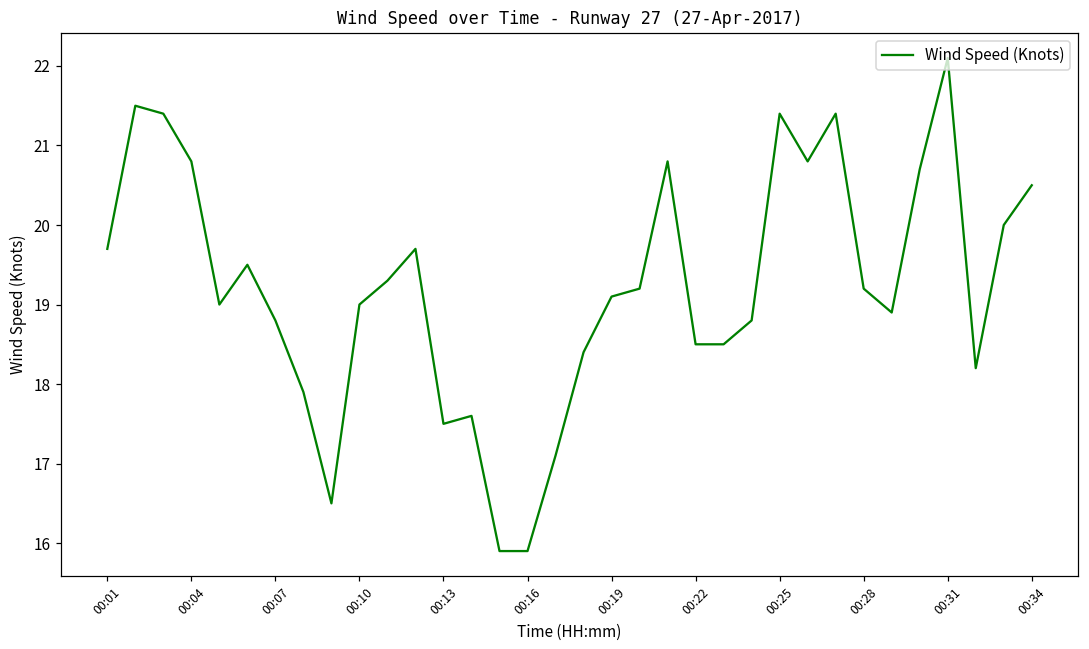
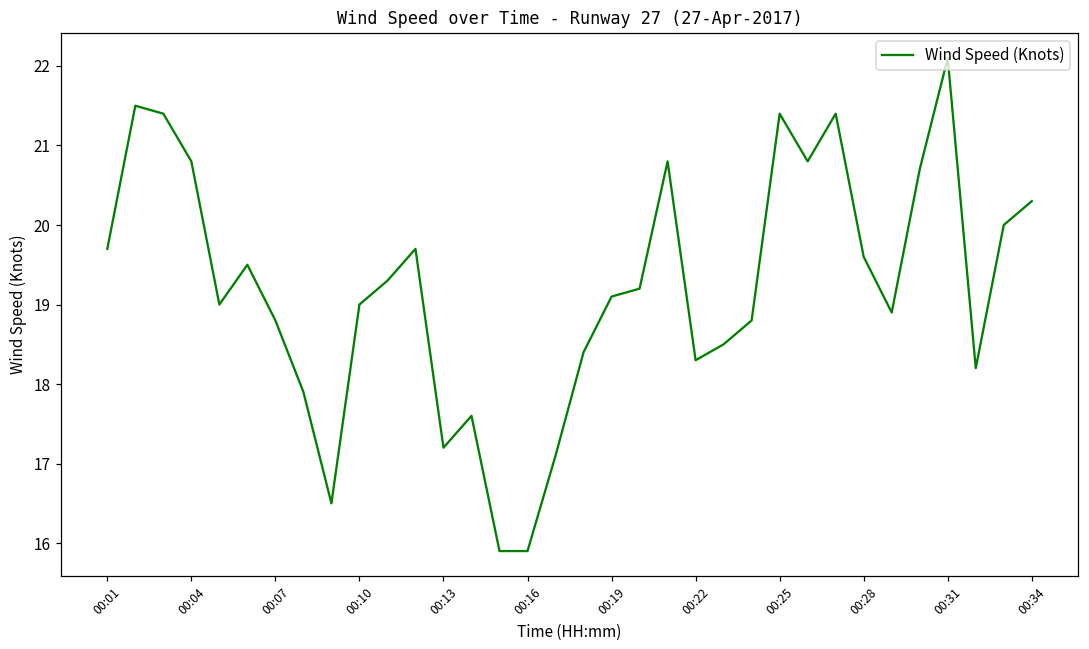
00:13: 17.5 -> 17.2
00:22: 18.5 -> 18.3
00:28: 19.2 -> 19.6
00:34: 20.5 -> 20.3
